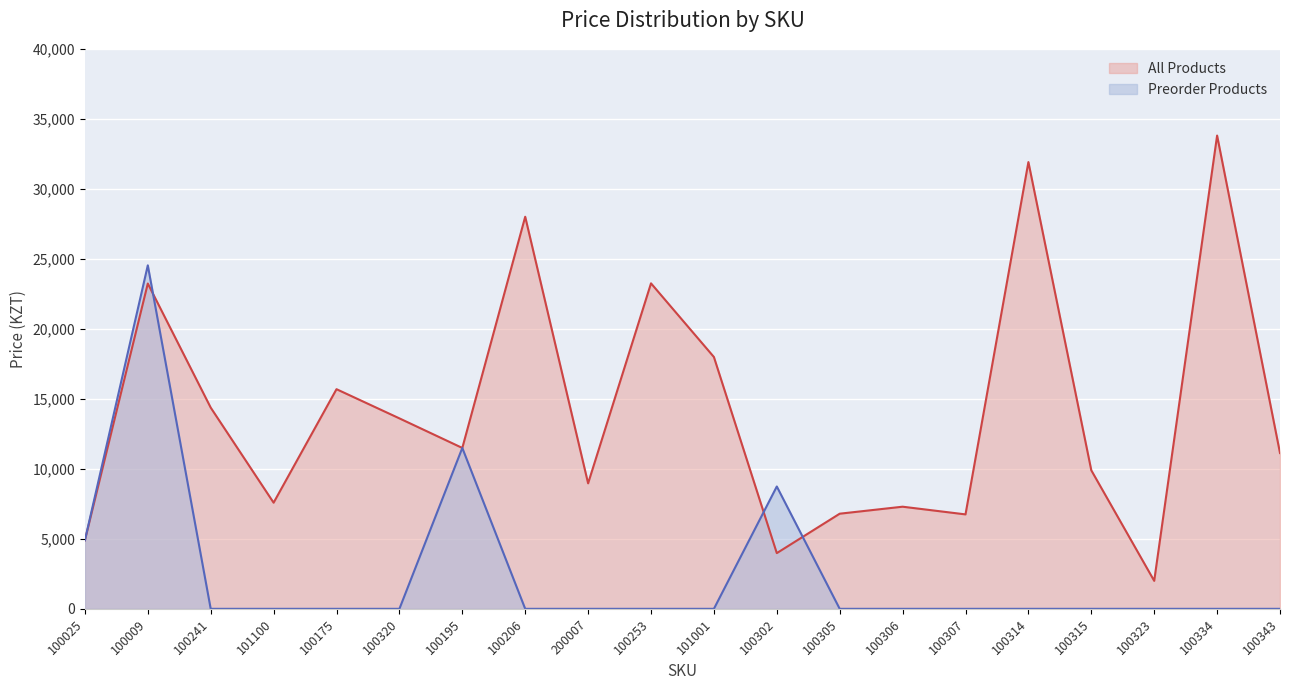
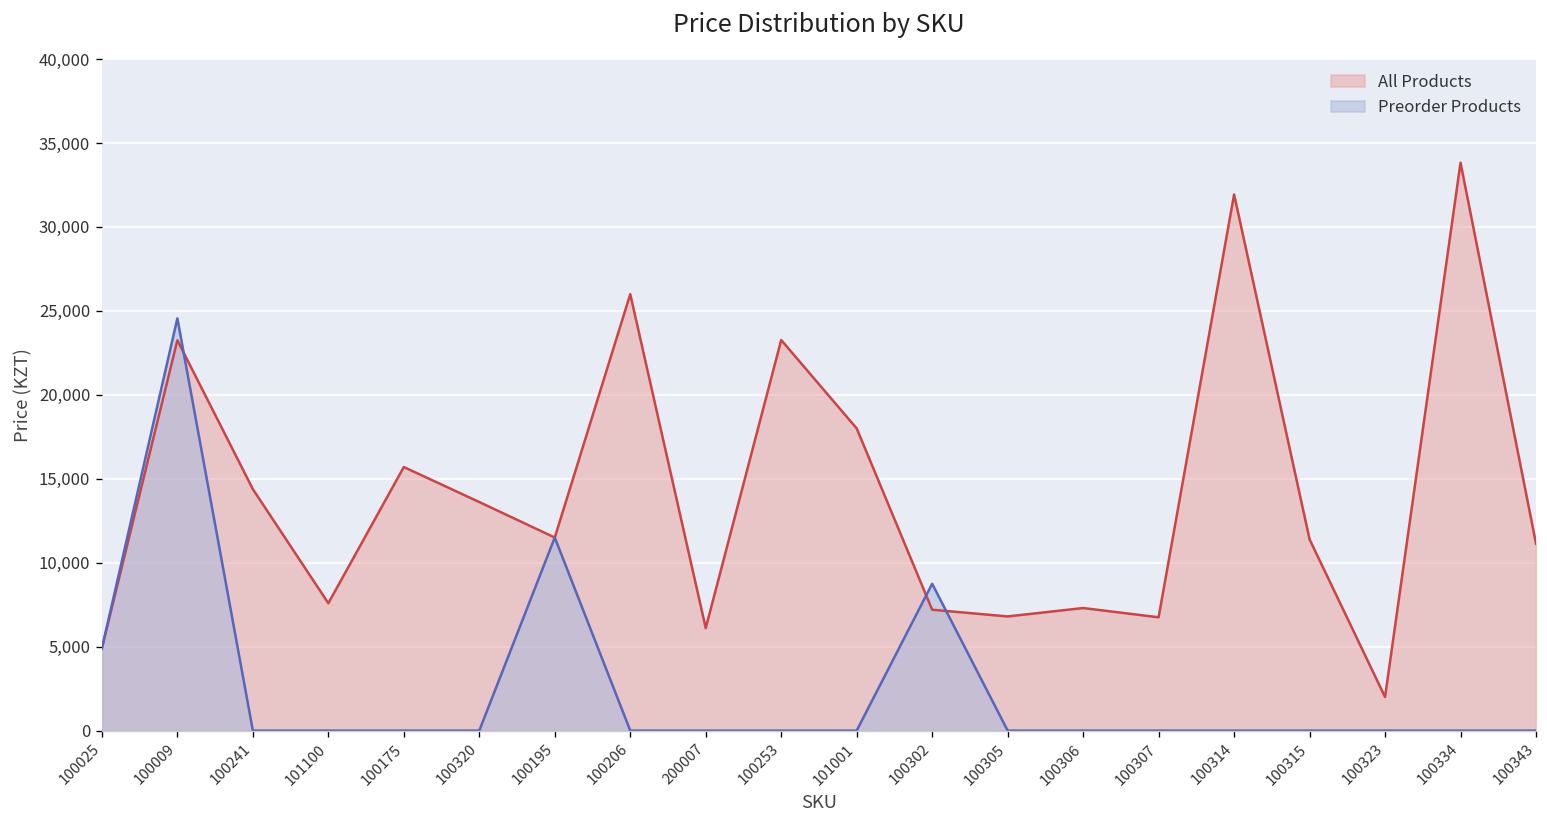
All Products, 100206: 28,000 -> 26,000
All Products, 200007: 9,000 -> 6,100
All Products, 100302: 4,000 -> 7,200
All Products, 100315: 9,900 -> 11,400
